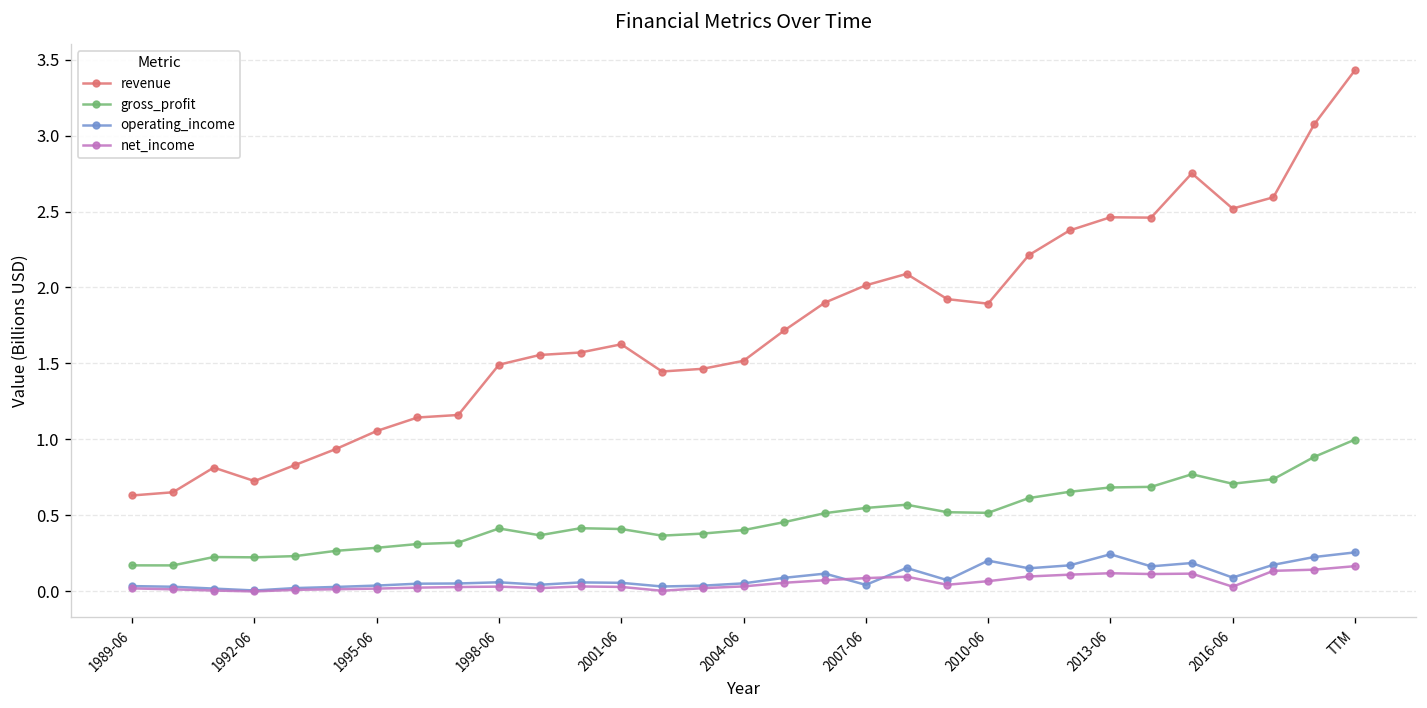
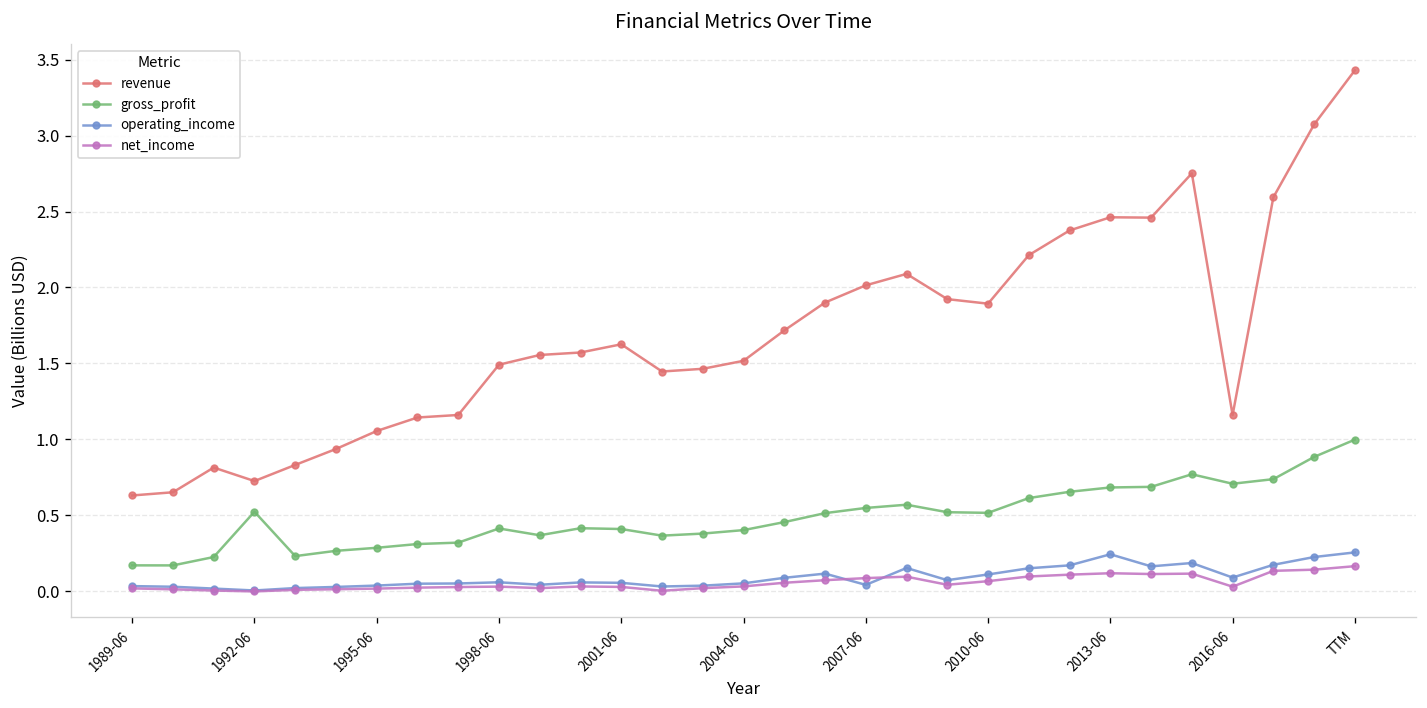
gross_profit, 1992-06: 0.22 -> 0.52
operating_income, 2010-06: 0.20 -> 0.11
revenue, 2016-06: 2.52 -> 1.16
